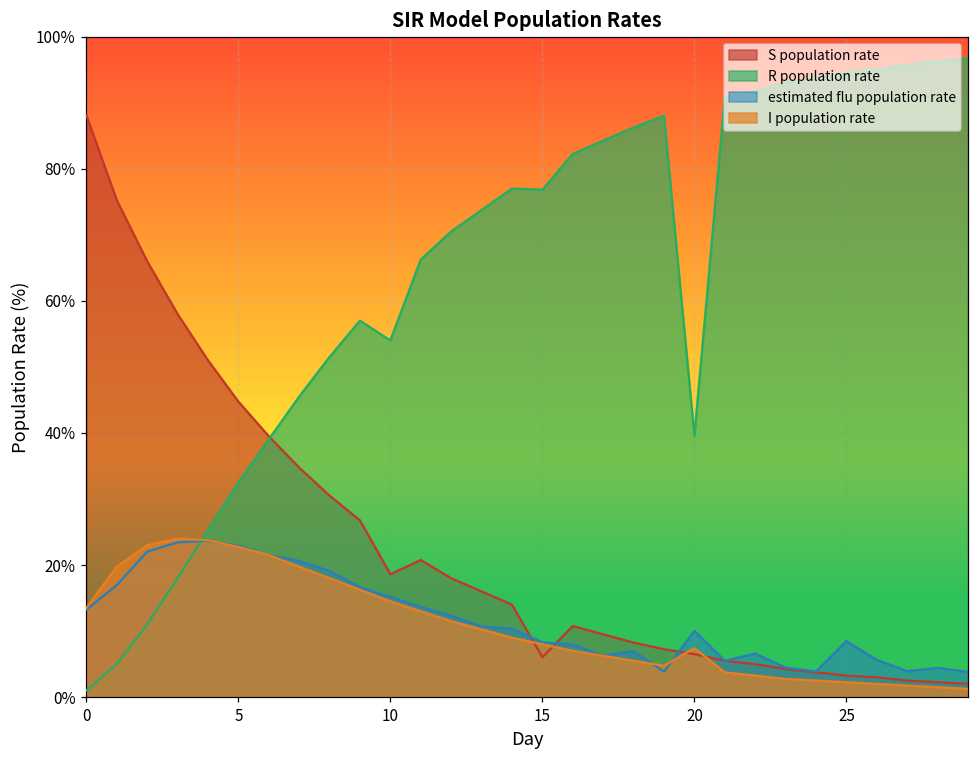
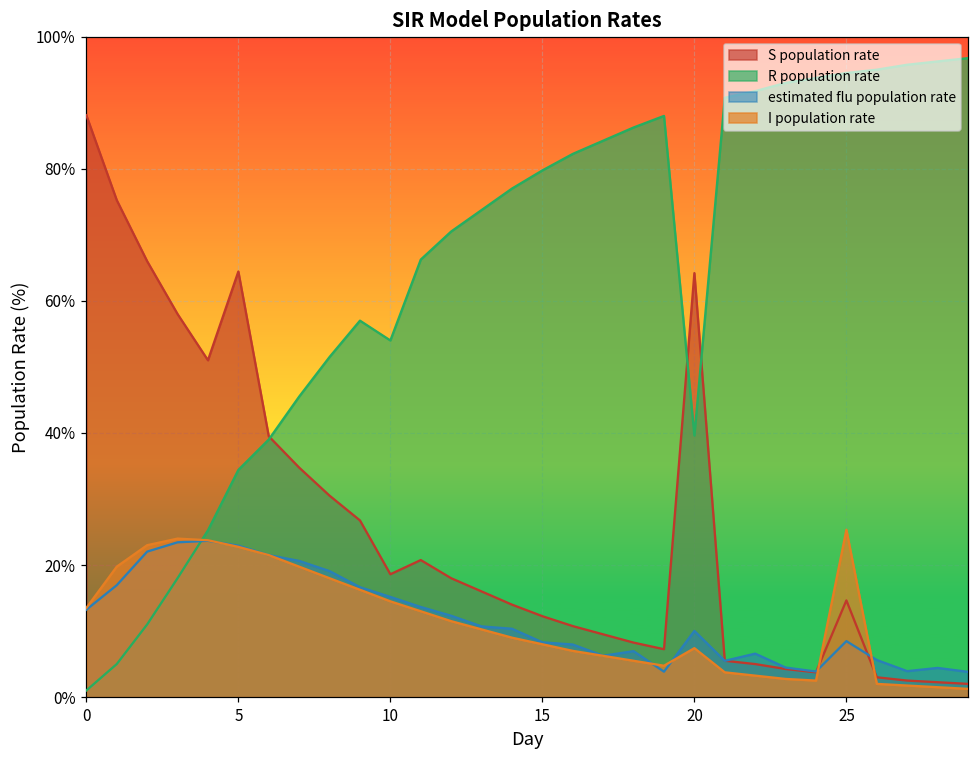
S population rate, 5: 45% -> 64%
R population rate, 5: 33% -> 34%
S population rate, 15: 6% -> 12%
R population rate, 15: 77% -> 80%
S population rate, 20: 7% -> 64%
S population rate, 25: 3% -> 15%
I population rate, 25: 2% -> 25%
